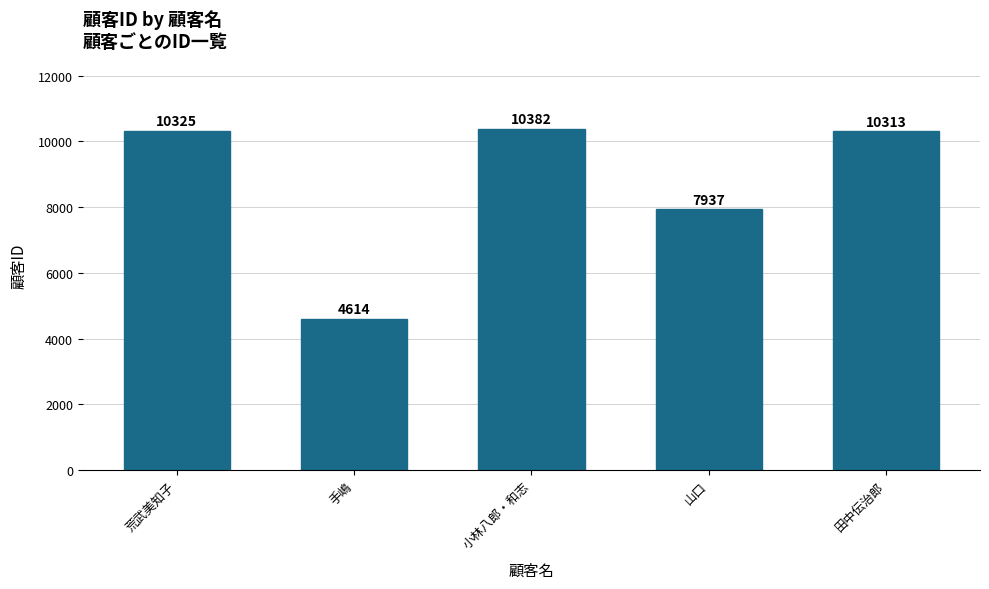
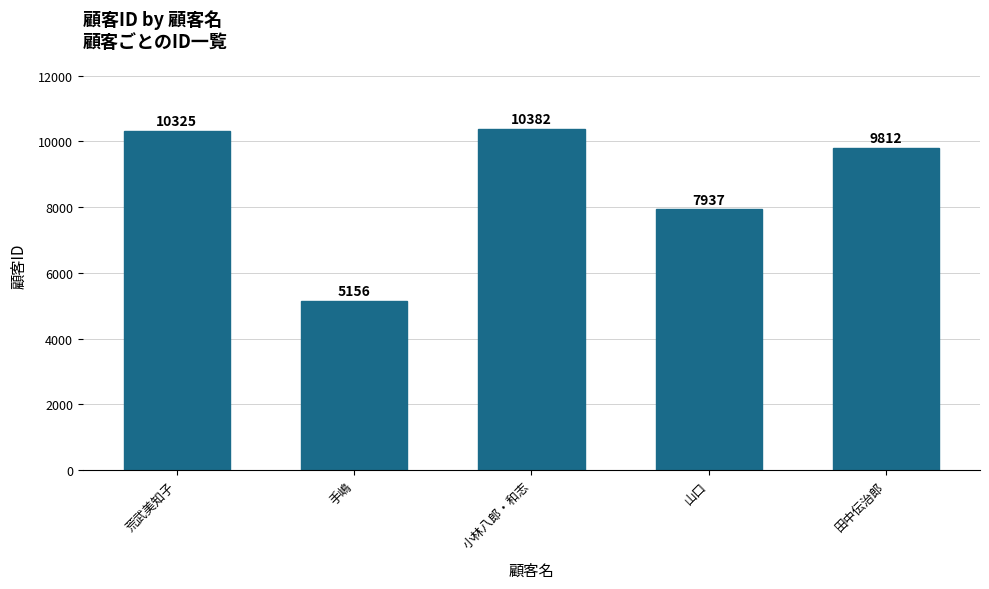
手嶋: 4614 -> 5156
田中伝治郎: 10313 -> 9812
